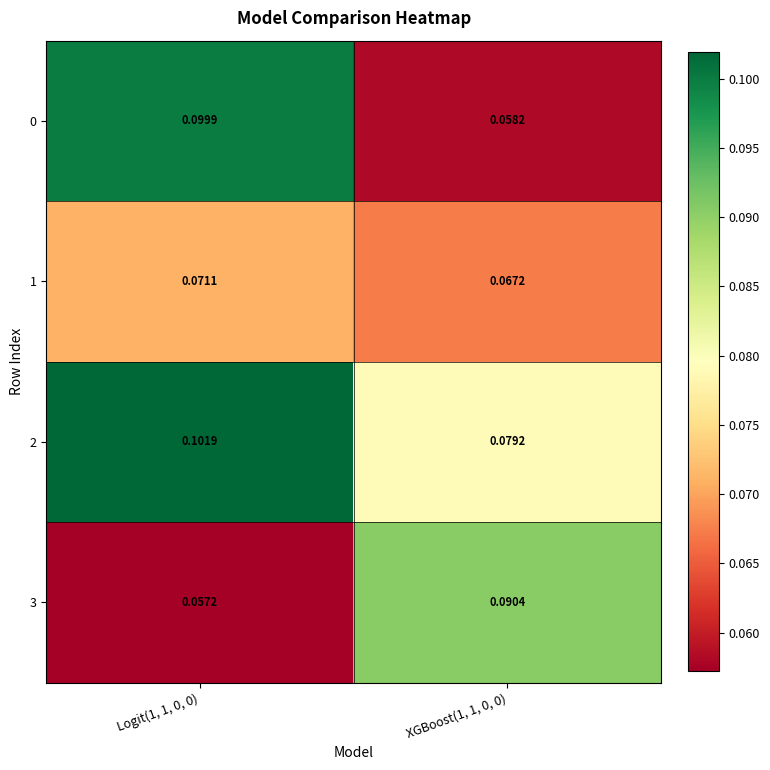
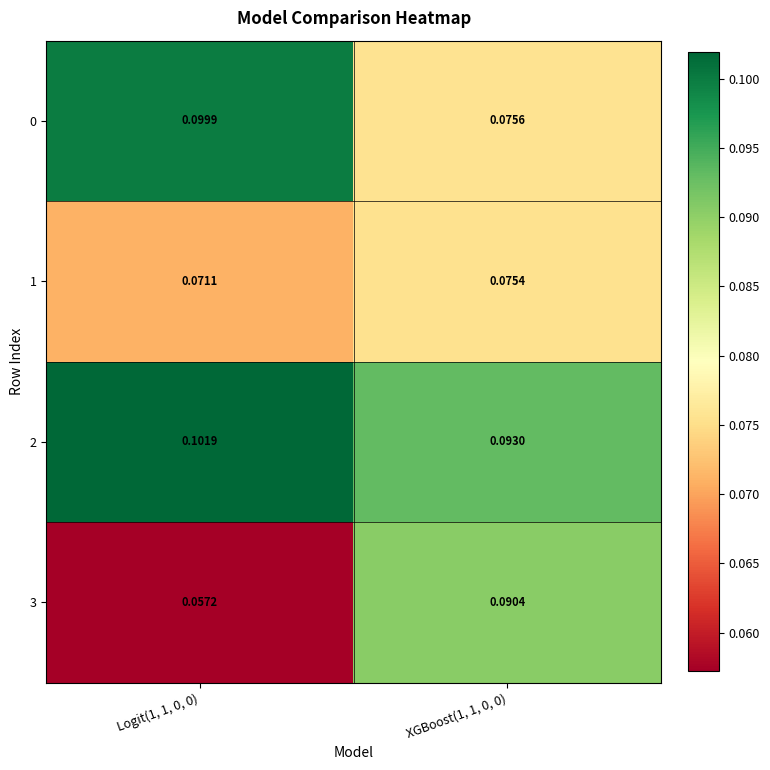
0, XGBoost(1, 1, 0, 0): 0.0582 -> 0.0756
1, XGBoost(1, 1, 0, 0): 0.0672 -> 0.0754
2, XGBoost(1, 1, 0, 0): 0.0792 -> 0.0930
